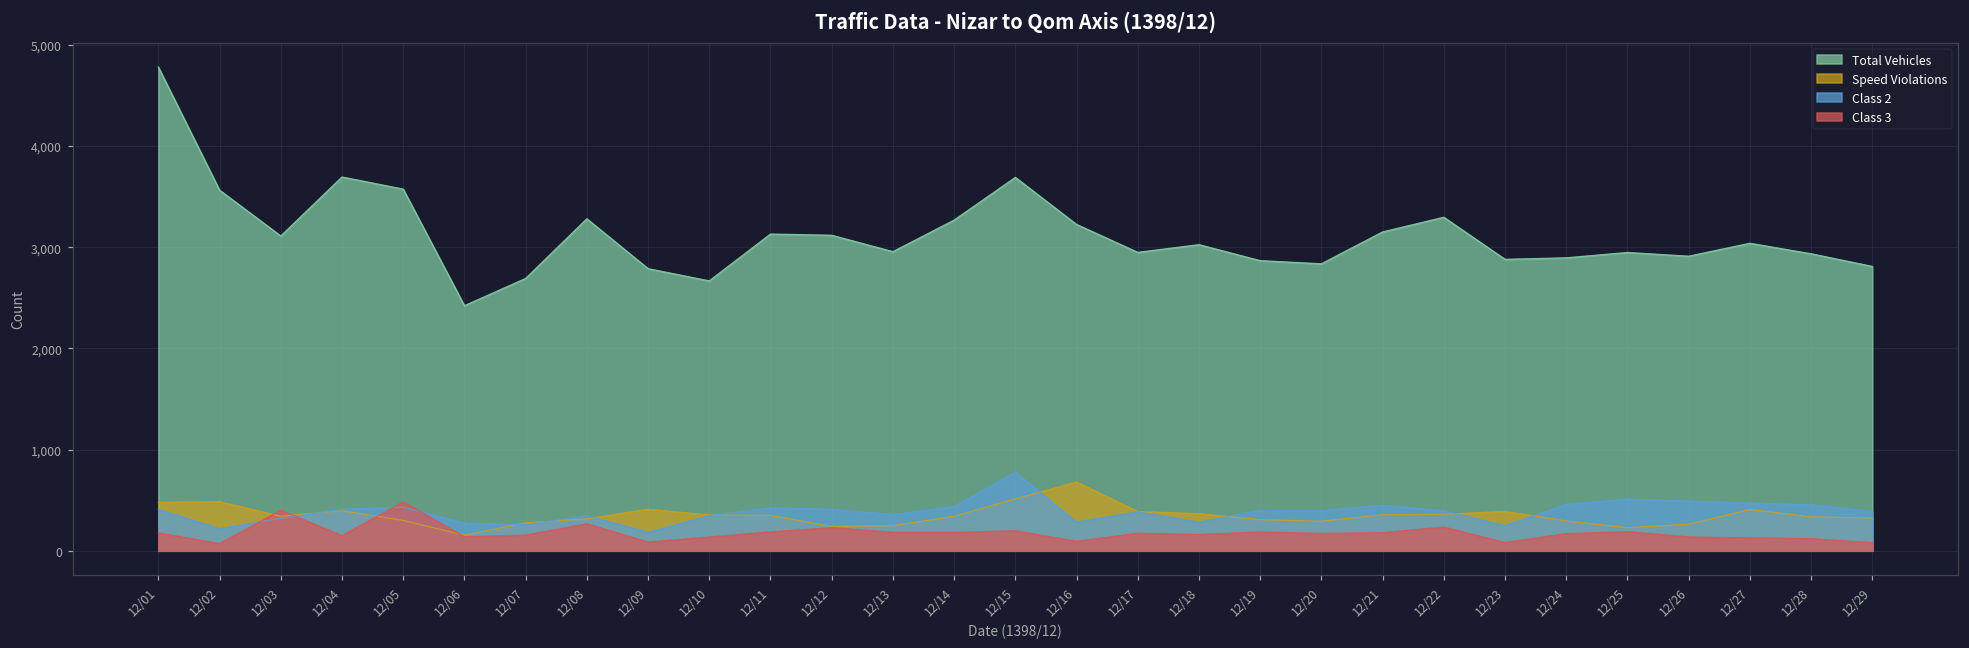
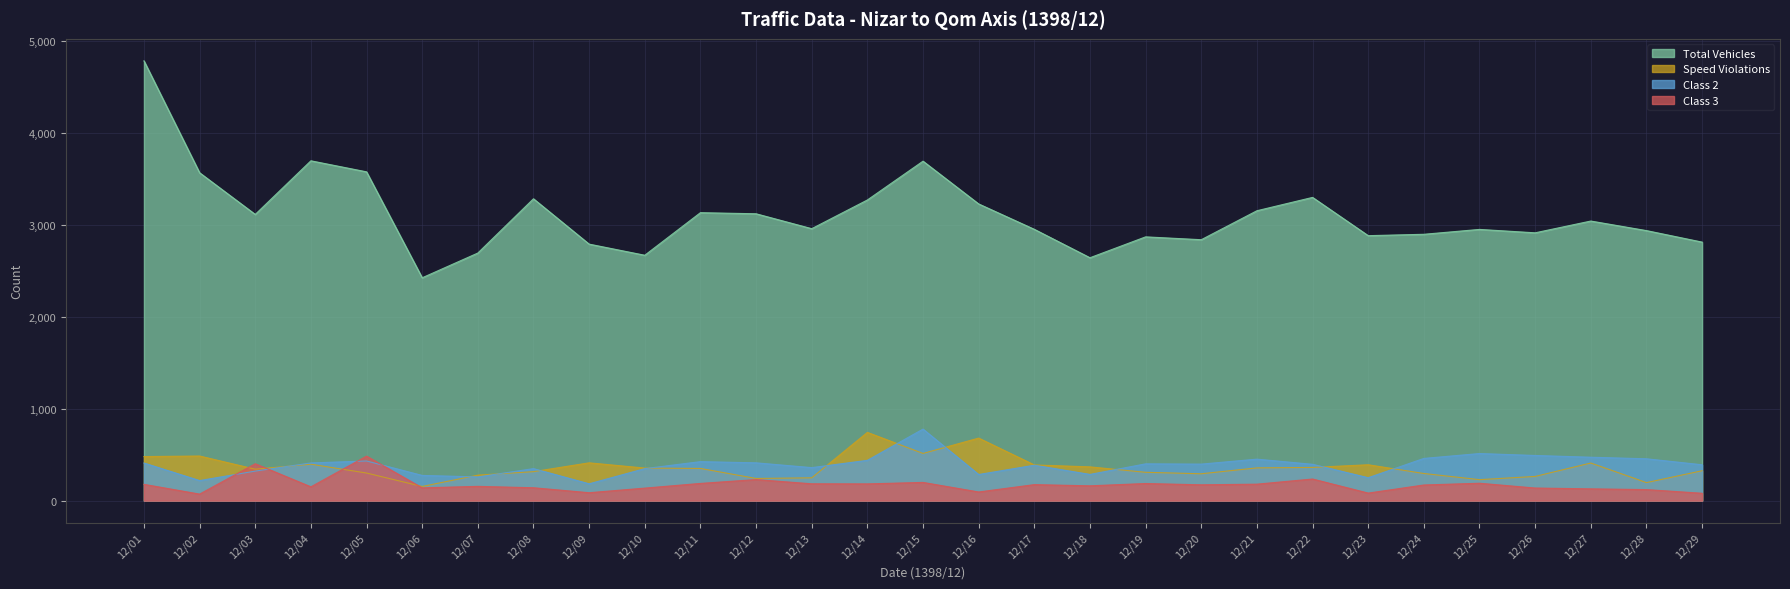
Class 3, 12/08: 300 -> 100
Speed Violations, 12/14: 300 -> 700
Total Vehicles, 12/18: 3,000 -> 2,600
Speed Violations, 12/28: 300 -> 200
